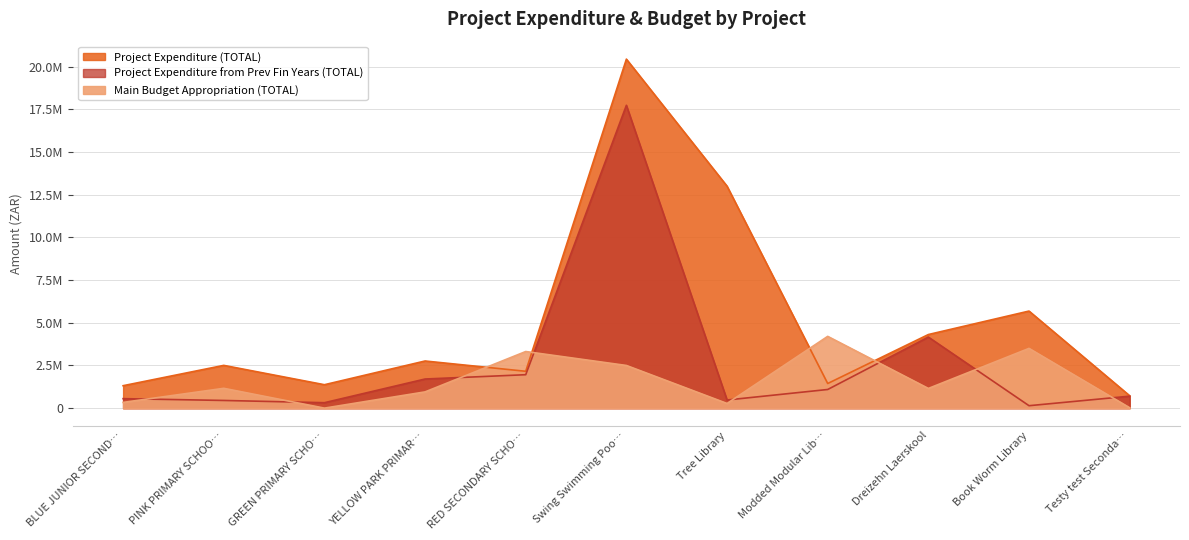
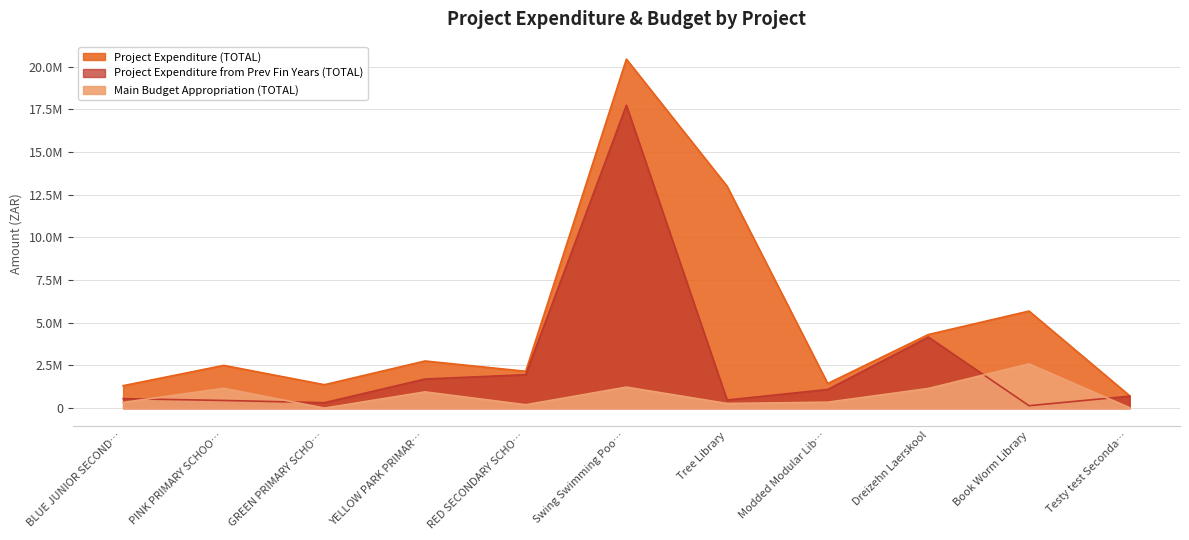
Main Budget Appropriation (TOTAL), RED SECONDARY SCHO…: 3300000 -> 200000
Main Budget Appropriation (TOTAL), Swing Swimming Poo…: 2500000 -> 1200000
Main Budget Appropriation (TOTAL), Modded Modular Lib…: 4200000 -> 400000
Main Budget Appropriation (TOTAL), Book Worm Library: 3500000 -> 2600000
